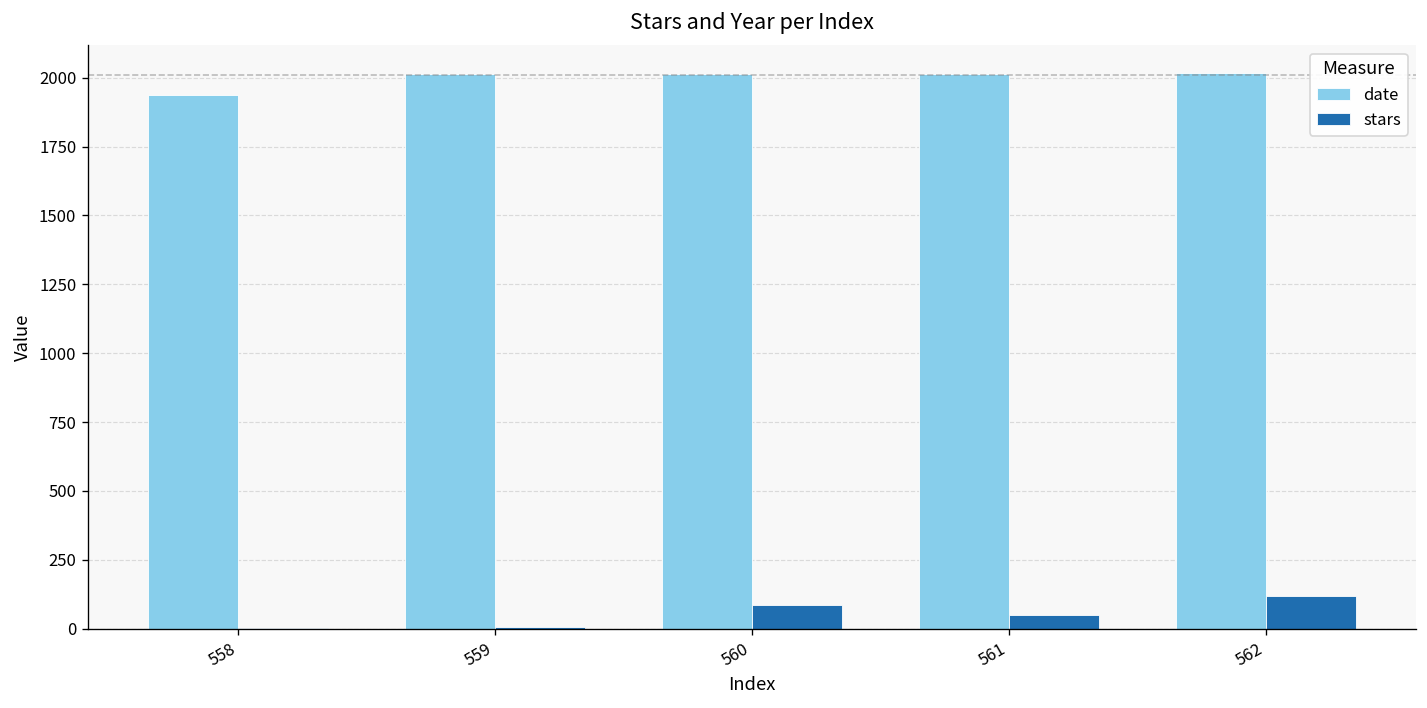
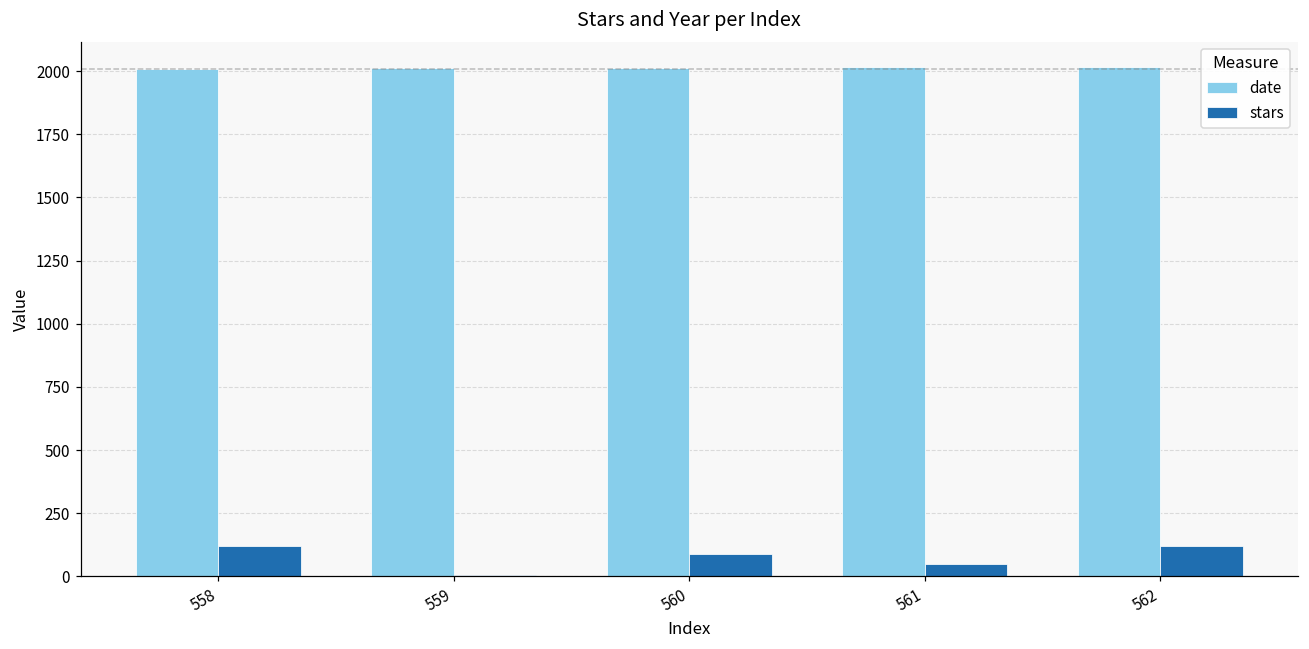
date, 558: 1940 -> 2010
stars, 558: 0 -> 120
